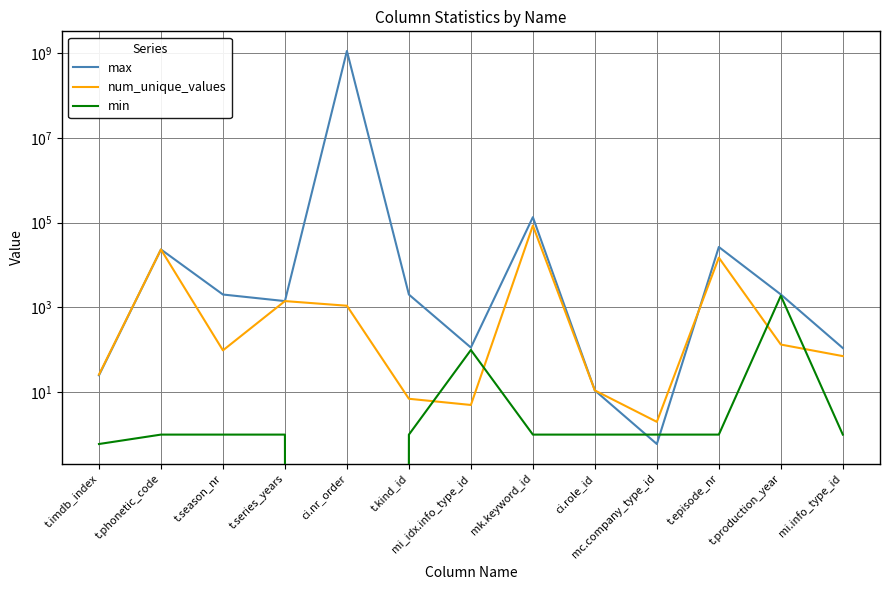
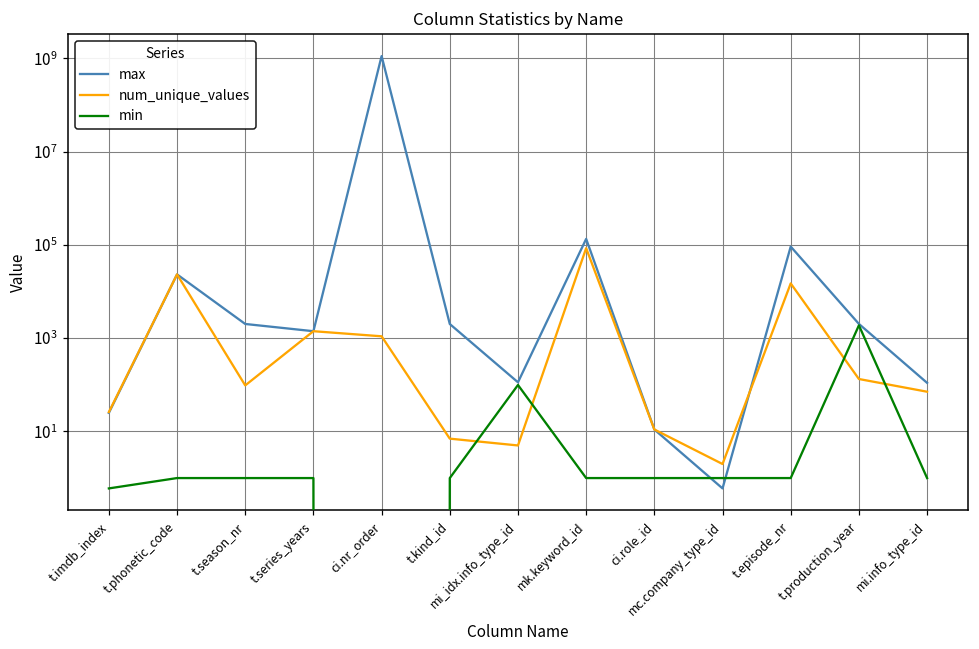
max, t.episode_nr: 30000 -> 90000
